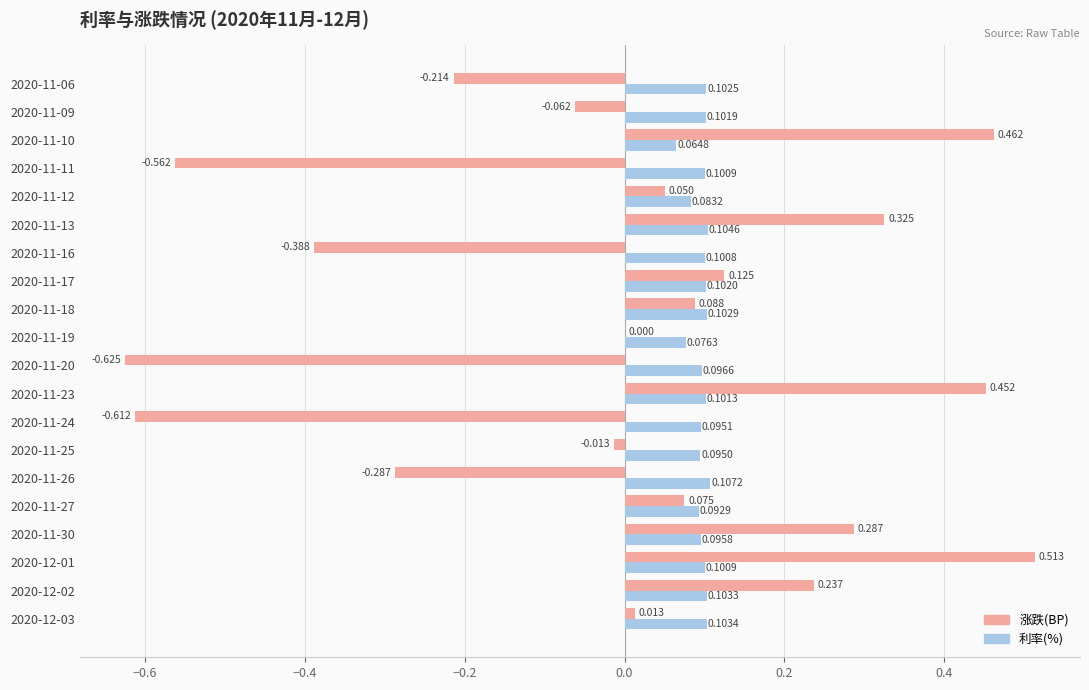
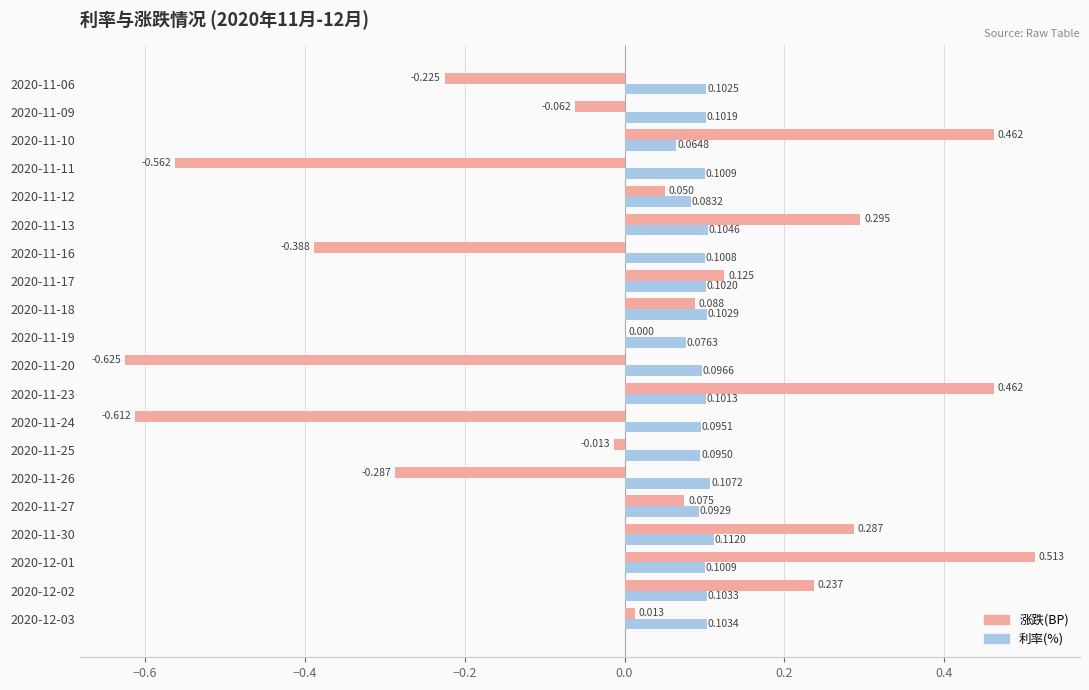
涨跌(BP), 2020-11-06: -0.214 -> -0.225
涨跌(BP), 2020-11-13: 0.325 -> 0.295
涨跌(BP), 2020-11-23: 0.452 -> 0.462
利率(%), 2020-11-30: 0.0958 -> 0.1120
